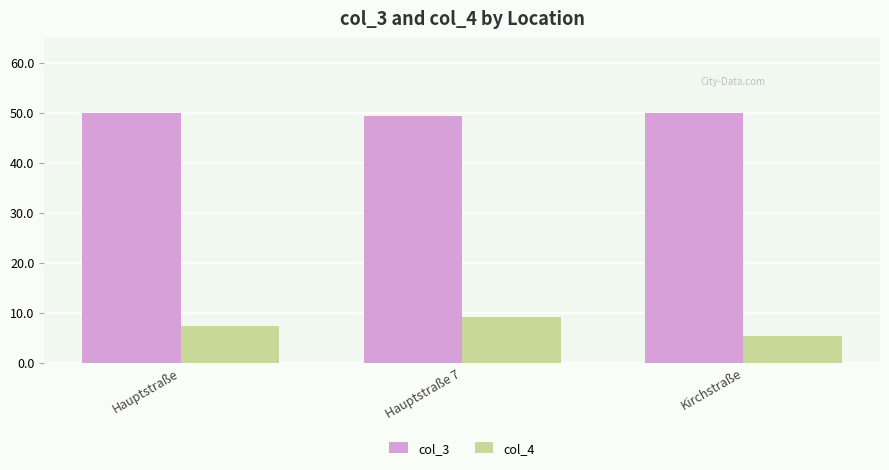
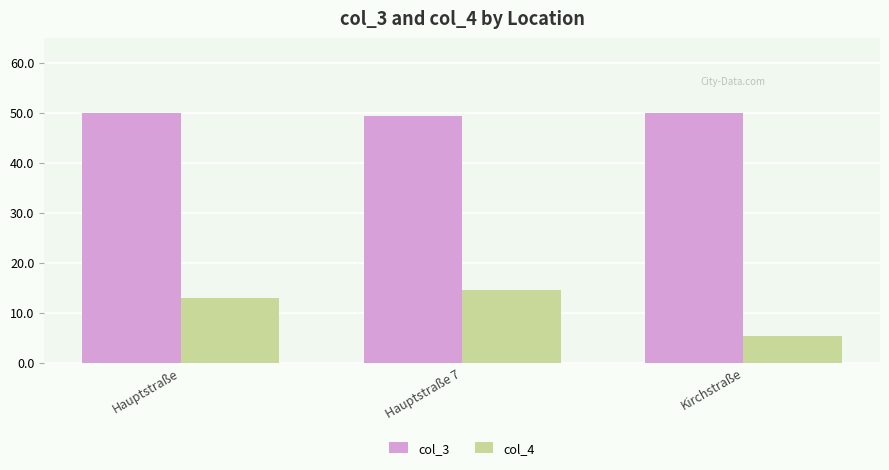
col_4, Hauptstraße: 7 -> 13
col_4, Hauptstraße 7: 9 -> 14
